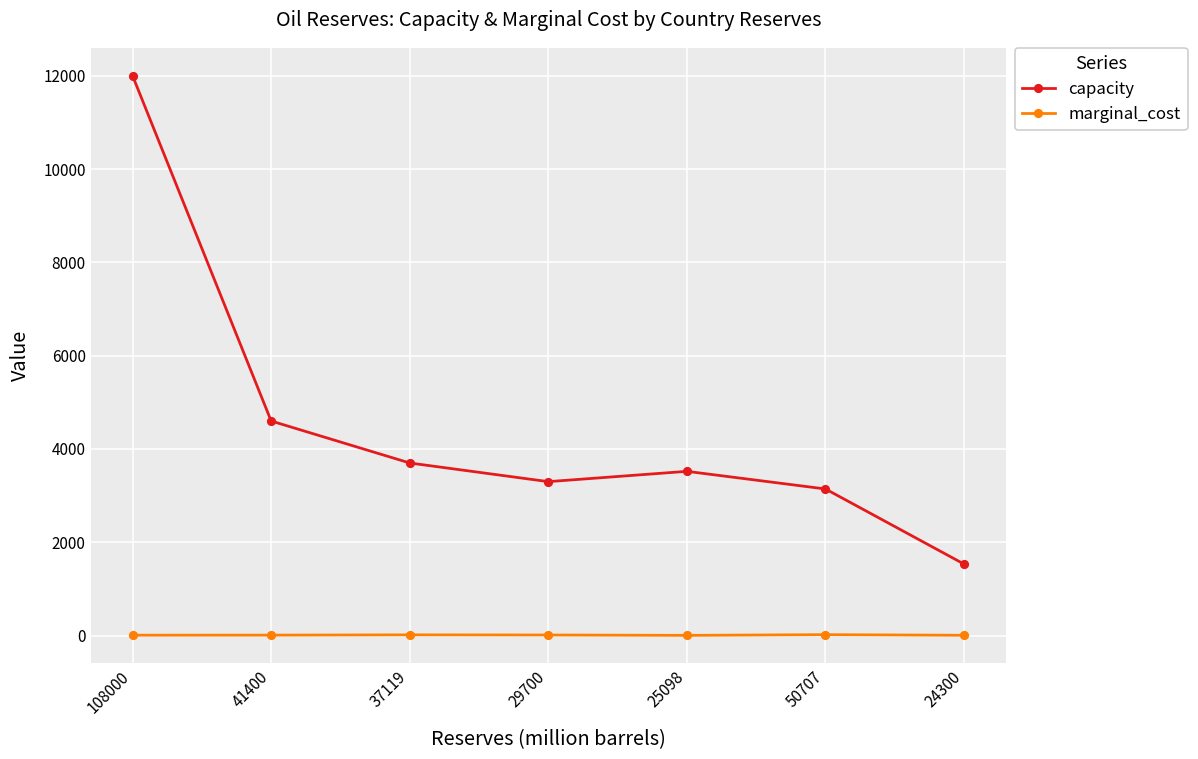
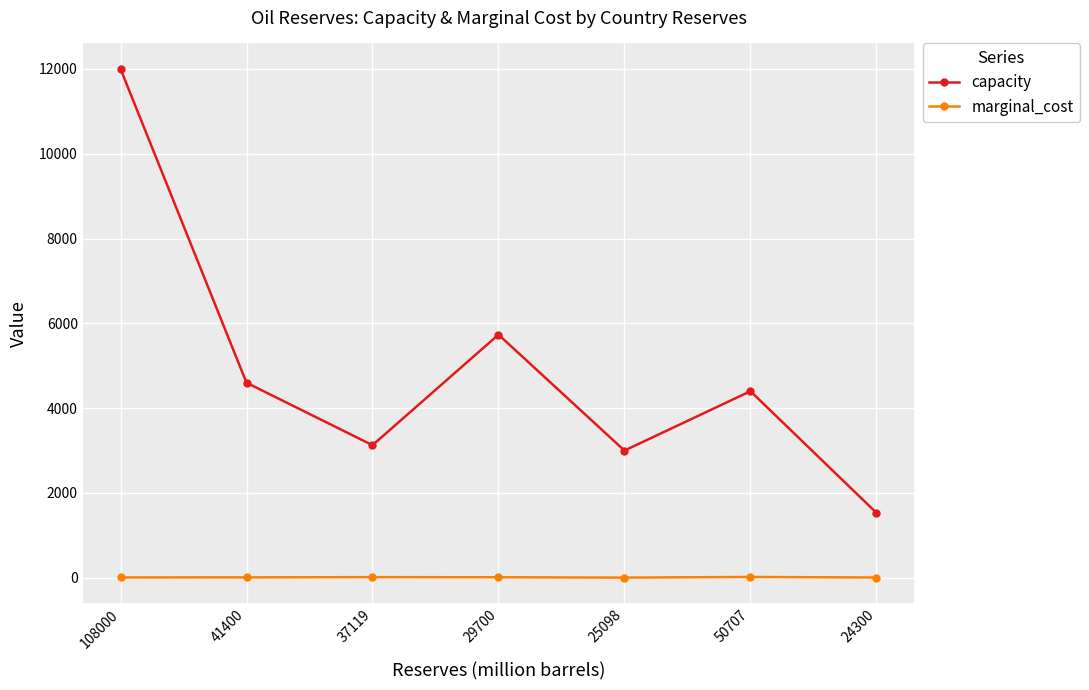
capacity, 37119: 3700 -> 3100
capacity, 29700: 3300 -> 5700
capacity, 25098: 3500 -> 3000
capacity, 50707: 3100 -> 4400
